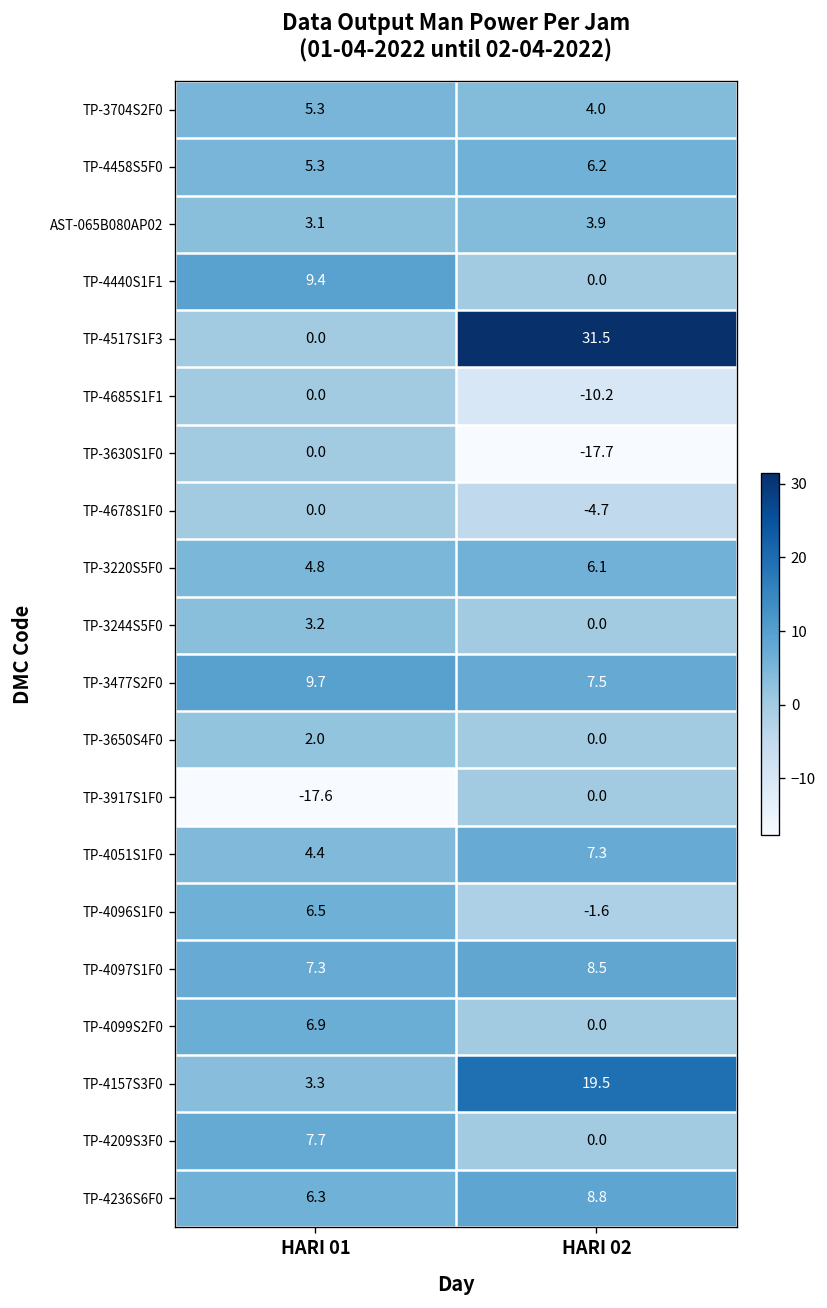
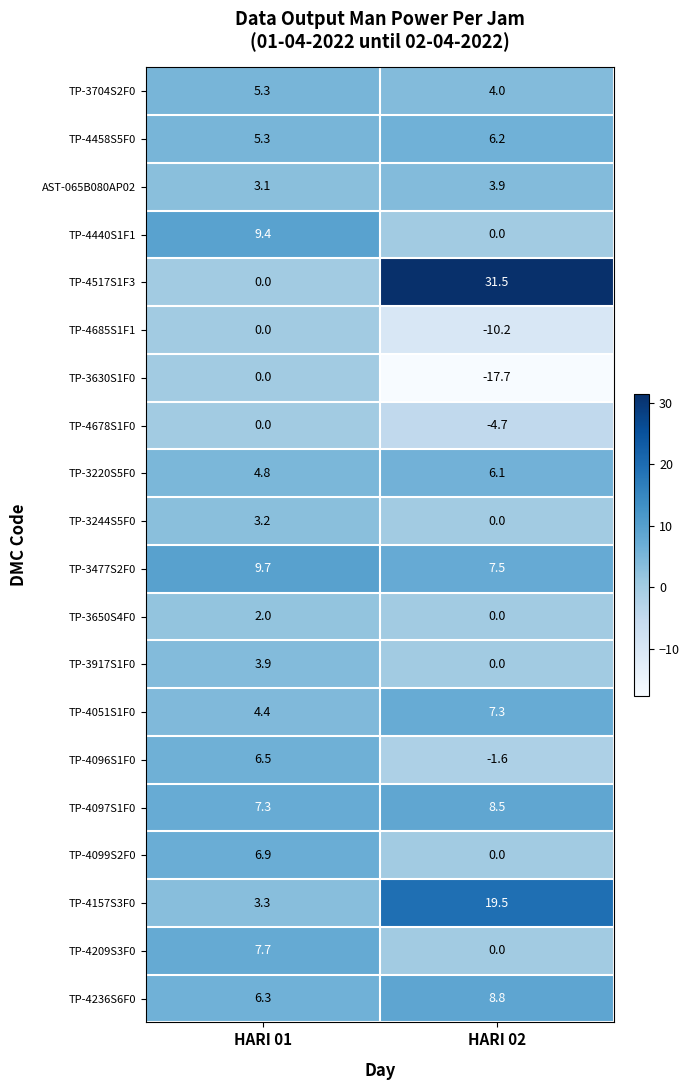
TP-3917S1F0, HARI 01: -17.6 -> 3.9
